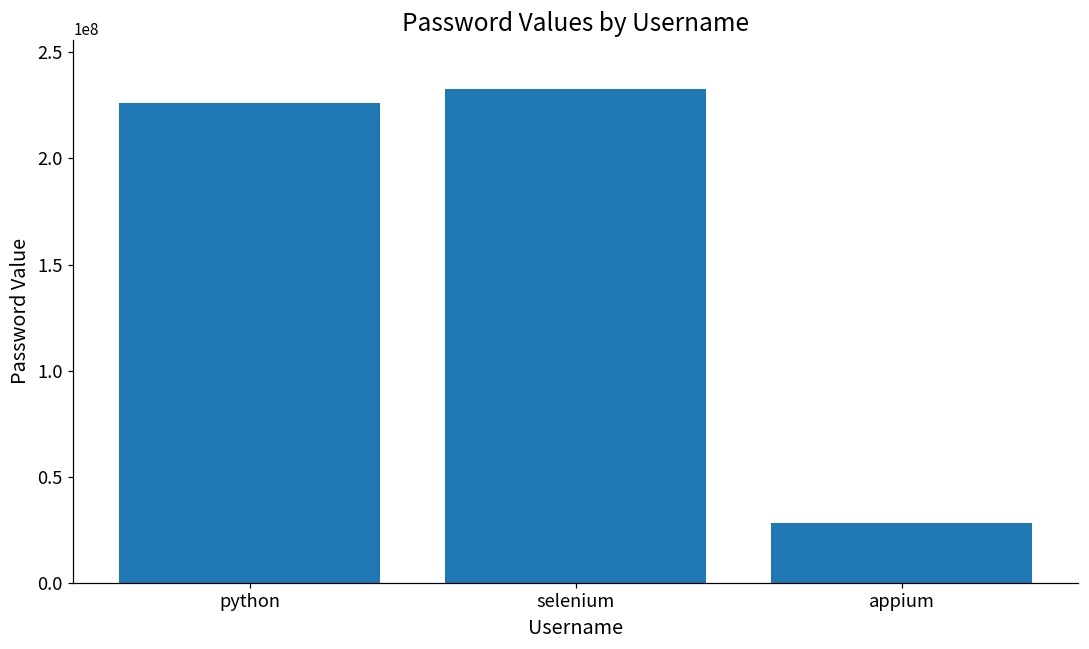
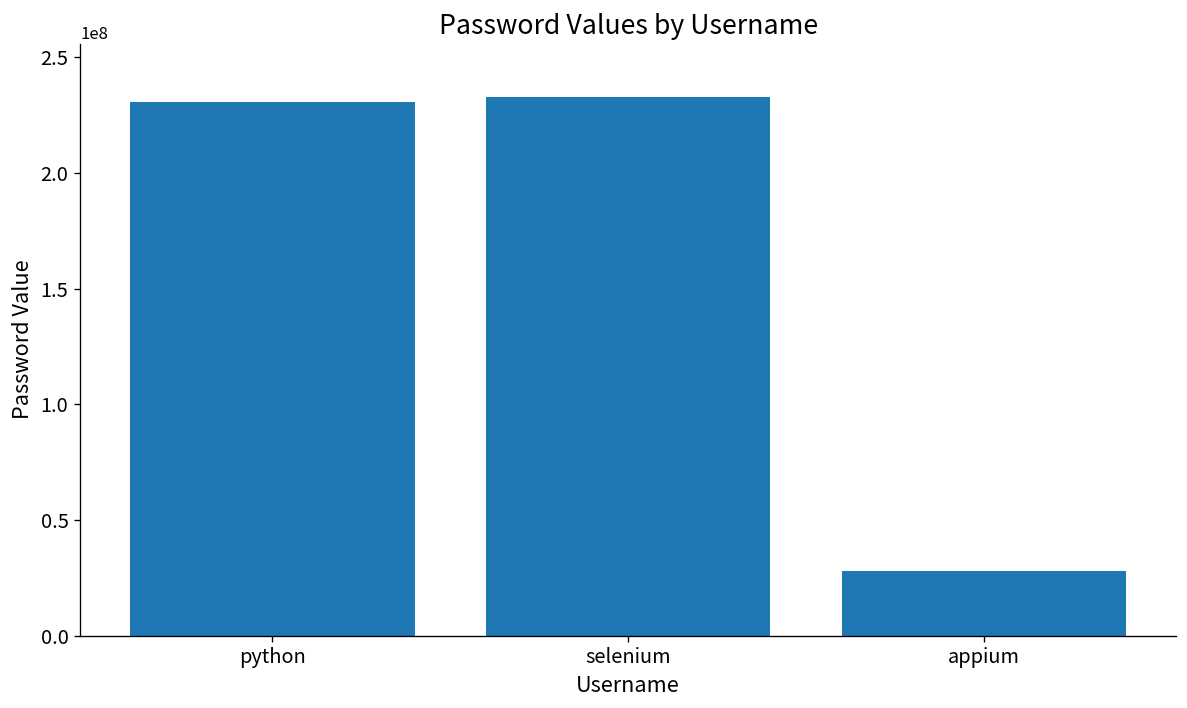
python: 226000000 -> 230000000
